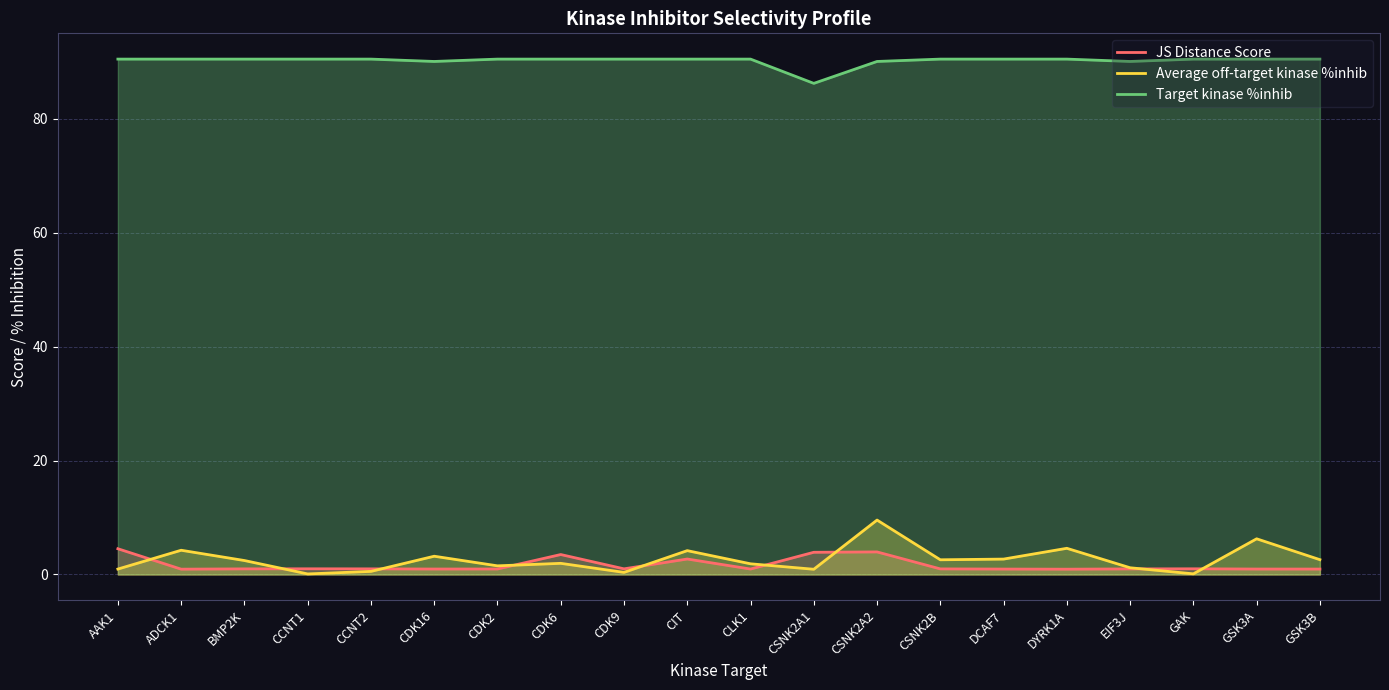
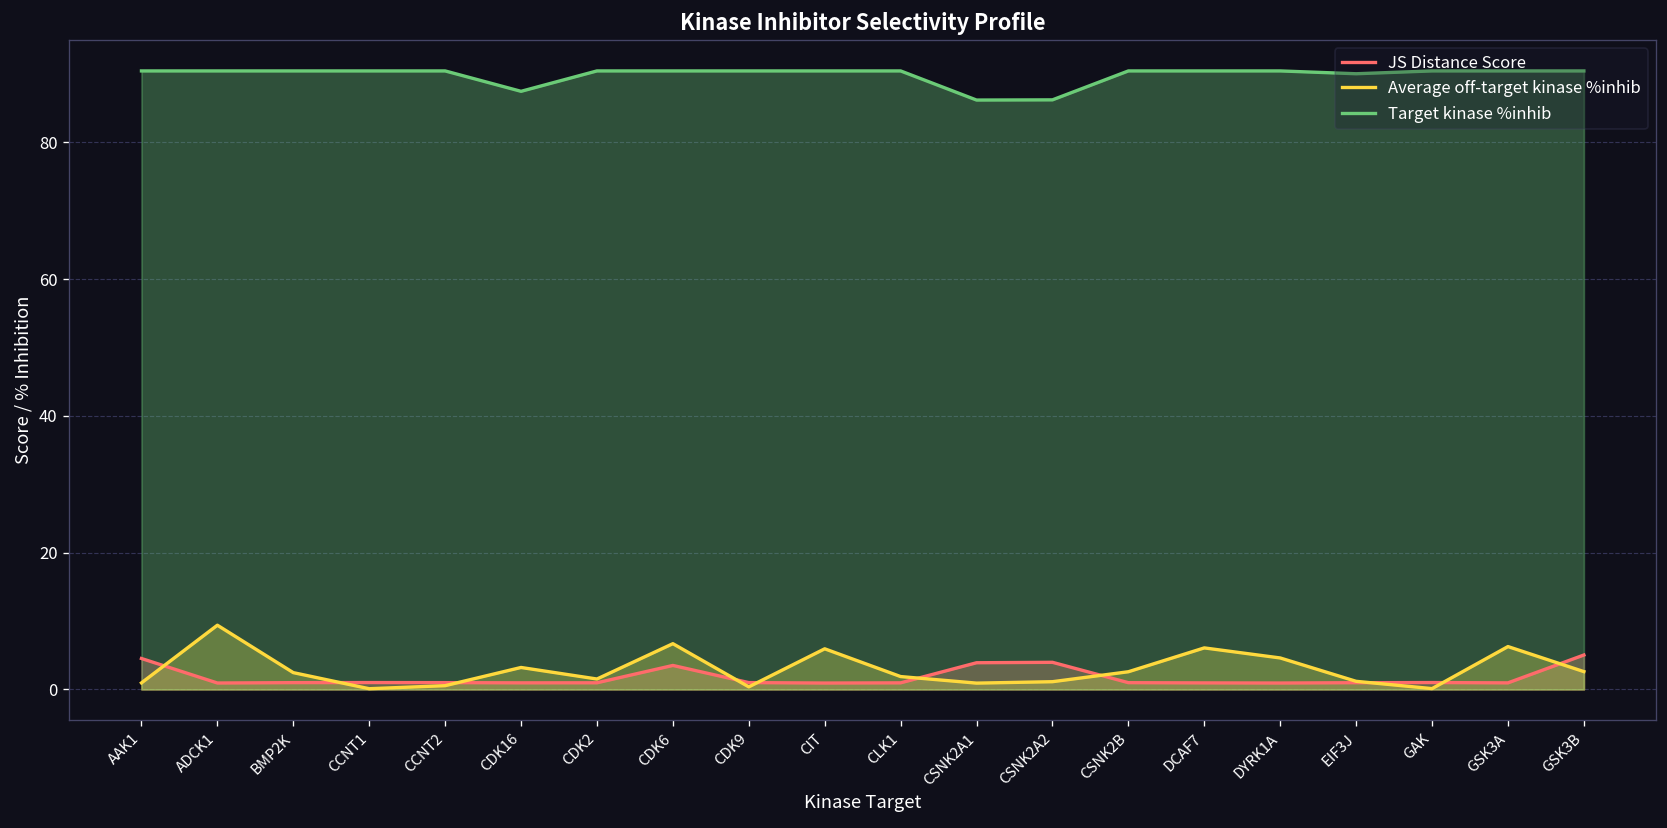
Average off-target kinase %inhib, ADCK1: 4 -> 9
Target kinase %inhib, CDK16: 90 -> 87
Average off-target kinase %inhib, CDK6: 2 -> 7
JS Distance Score, CIT: 3 -> 1
Average off-target kinase %inhib, CIT: 4 -> 6
Average off-target kinase %inhib, CSNK2A2: 10 -> 1
Target kinase %inhib, CSNK2A2: 90 -> 86
Average off-target kinase %inhib, DCAF7: 3 -> 6
JS Distance Score, GSK3B: 1 -> 5
